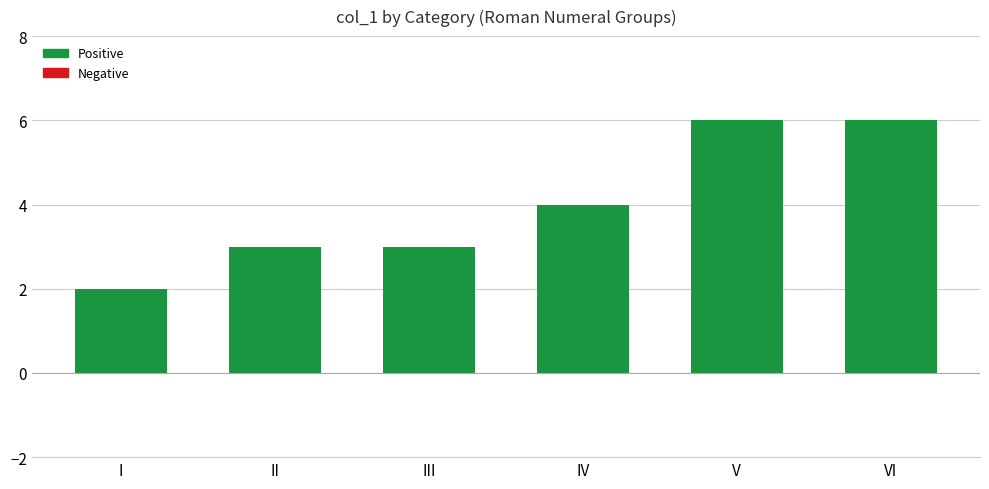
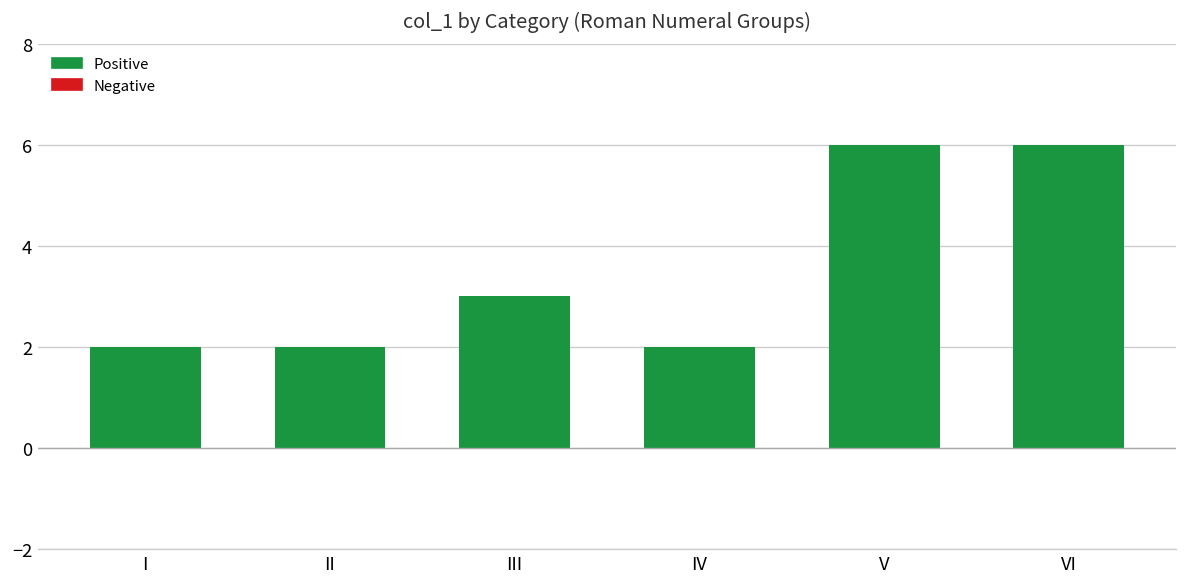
II: 3 -> 2
IV: 4 -> 2
